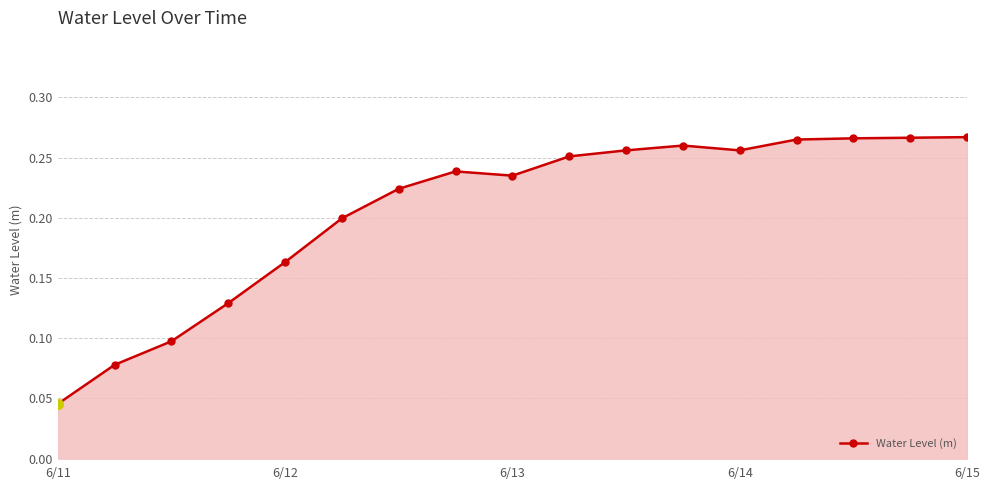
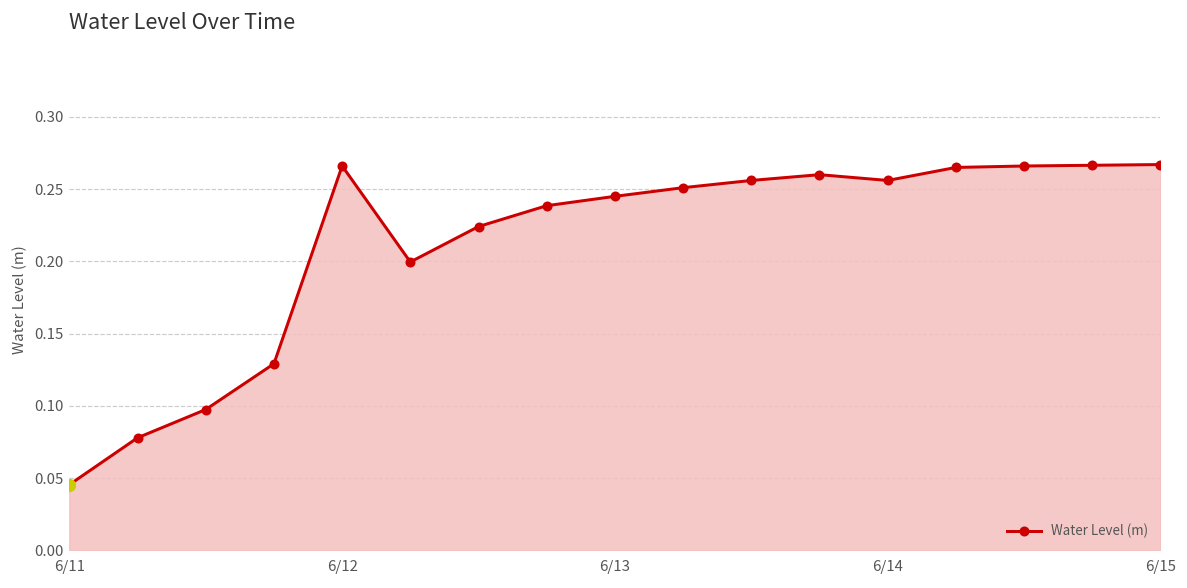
Water Level (m), 6/12: 0.163 -> 0.266
Water Level (m), 6/13: 0.235 -> 0.245
